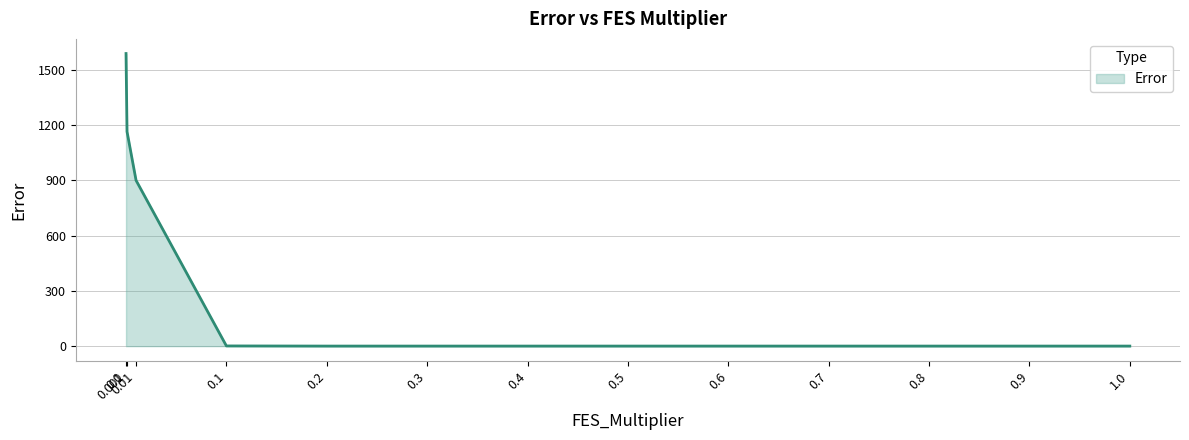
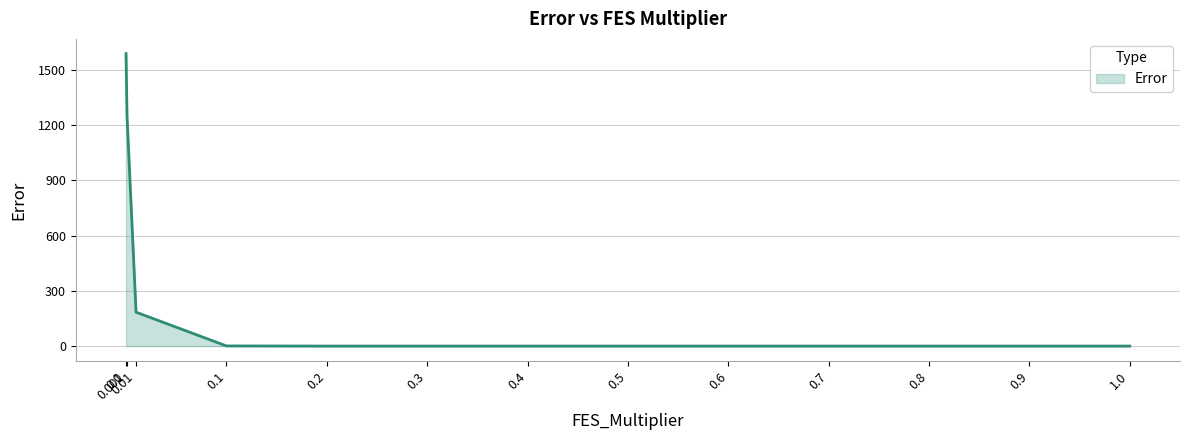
0.001: 1160 -> 1250
0.01: 900 -> 180
